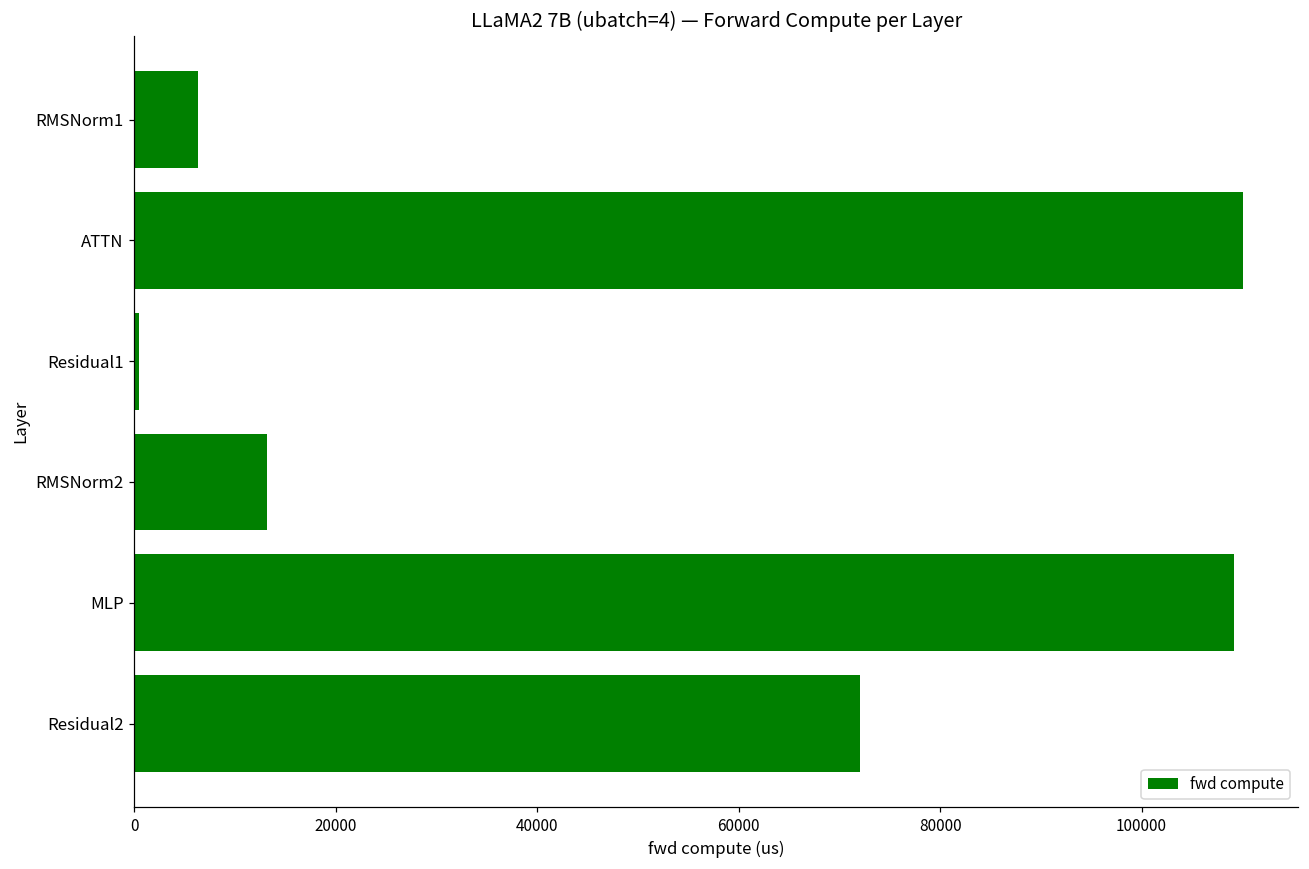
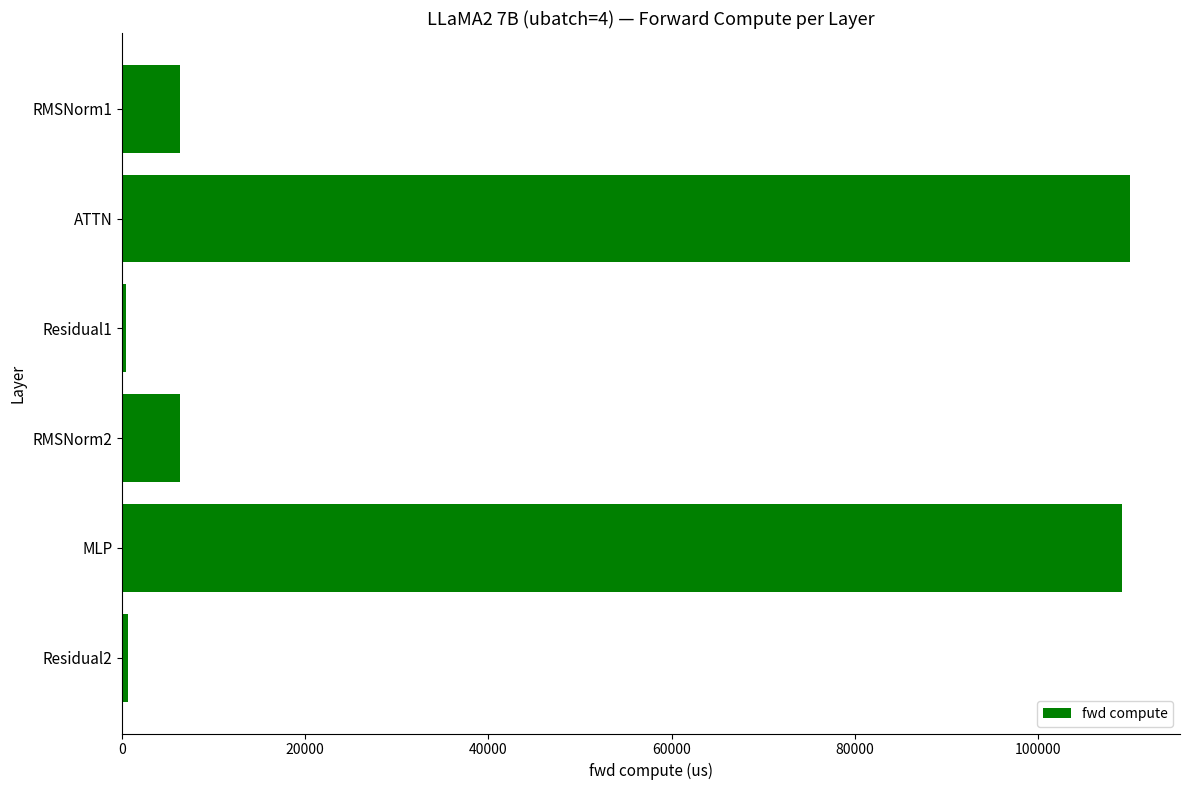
RMSNorm2: 13000 -> 6000
Residual2: 72000 -> 1000
